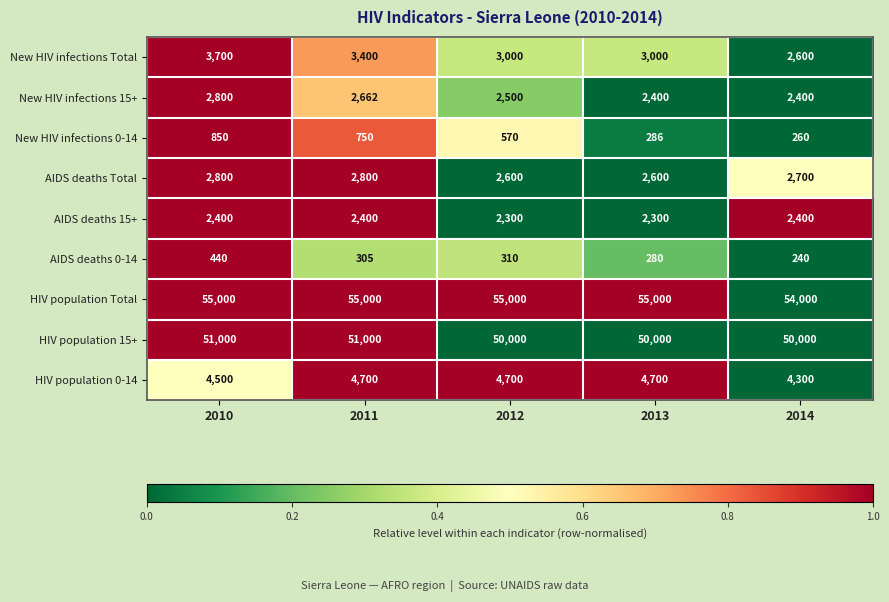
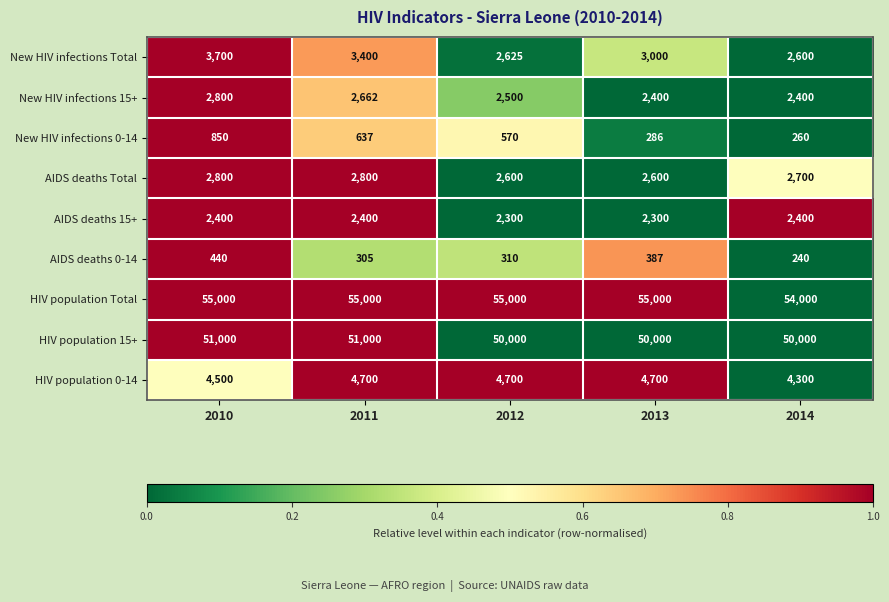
New HIV infections Total, 2012: 3,000 -> 2,625
New HIV infections 0-14, 2011: 750 -> 637
AIDS deaths 0-14, 2013: 280 -> 387
